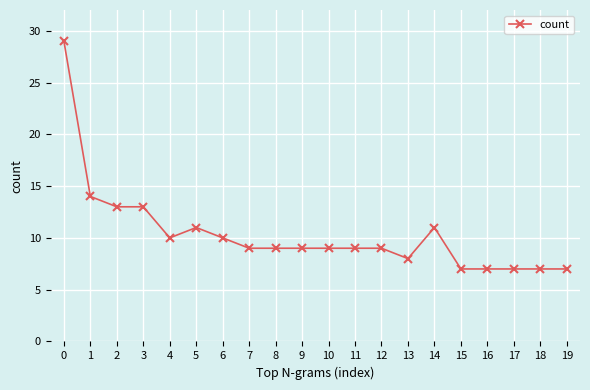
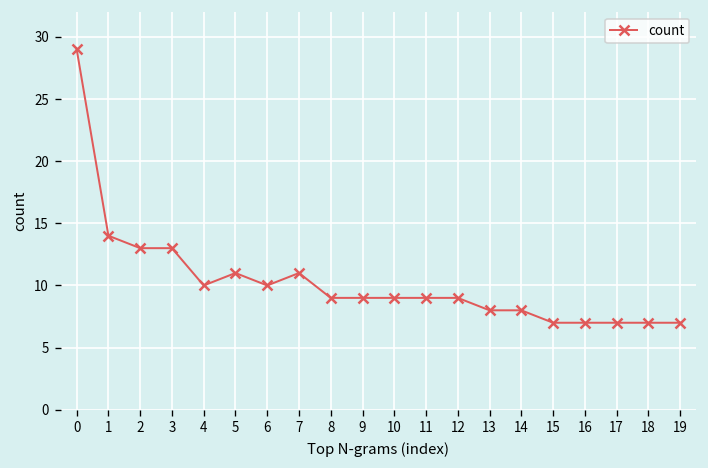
7: 9 -> 11
14: 11 -> 8
